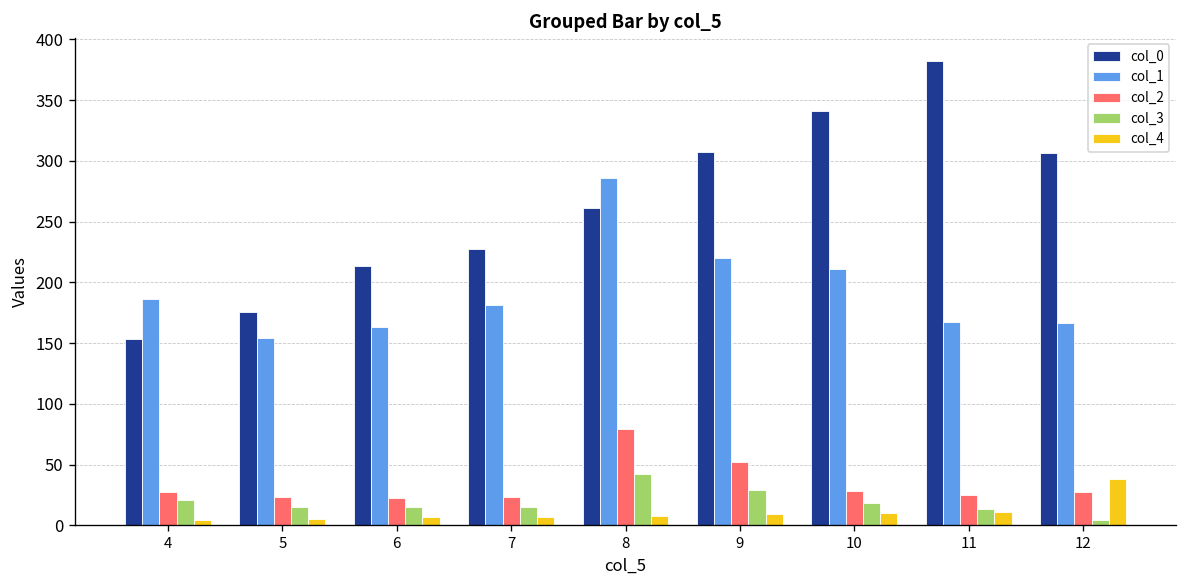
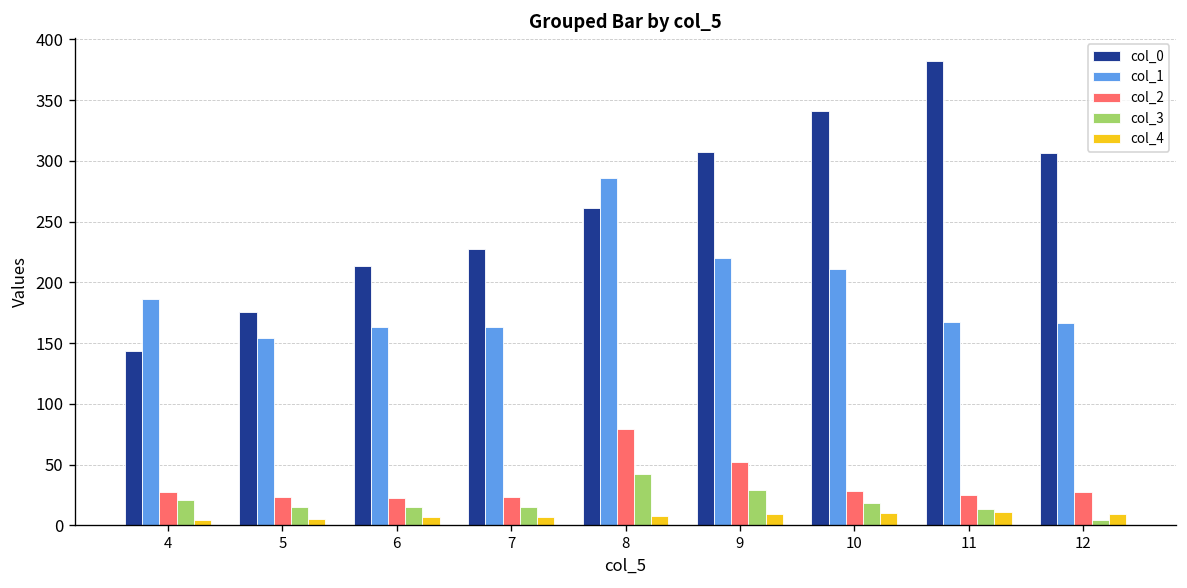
col_0, 4: 153 -> 143
col_1, 7: 181 -> 163
col_4, 12: 38 -> 9
